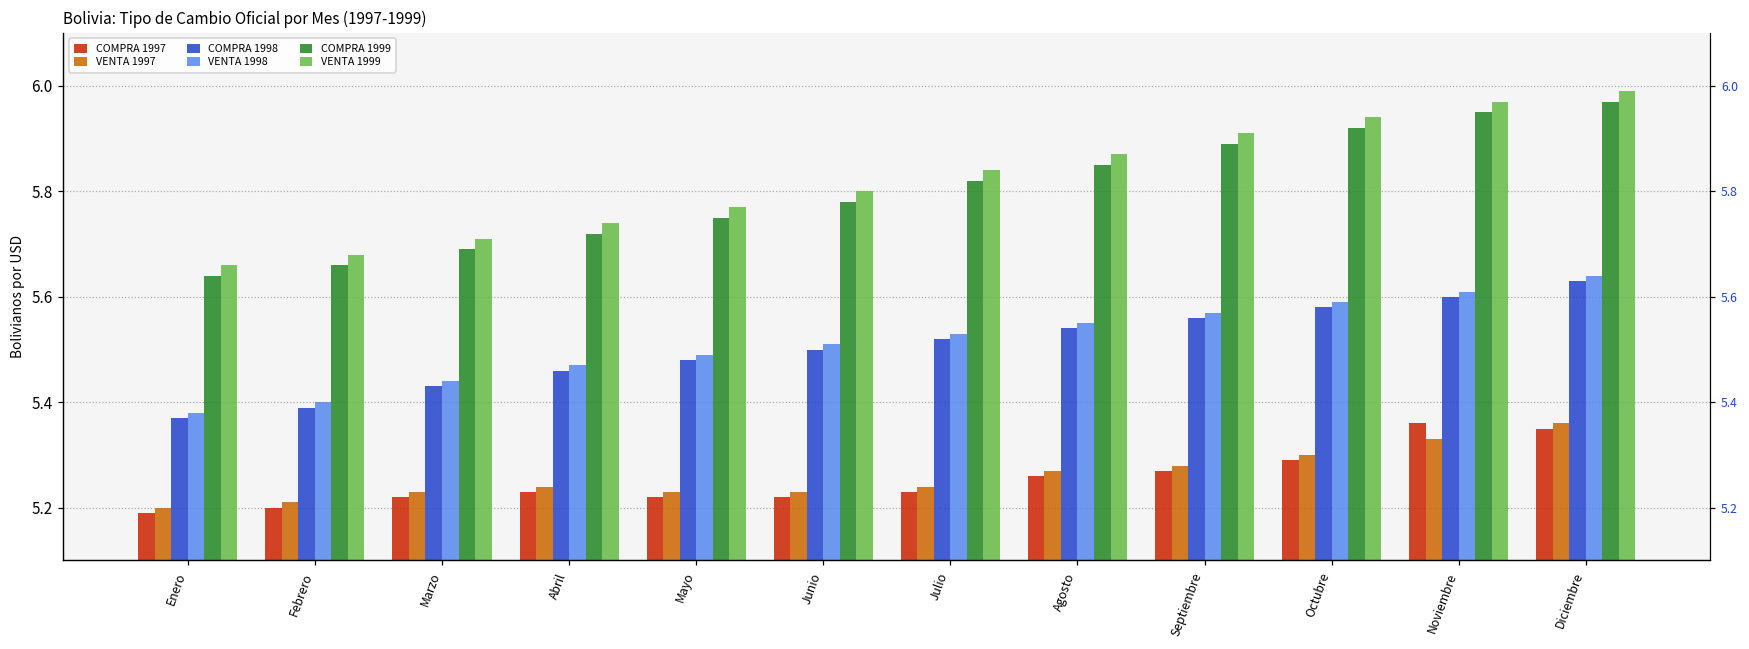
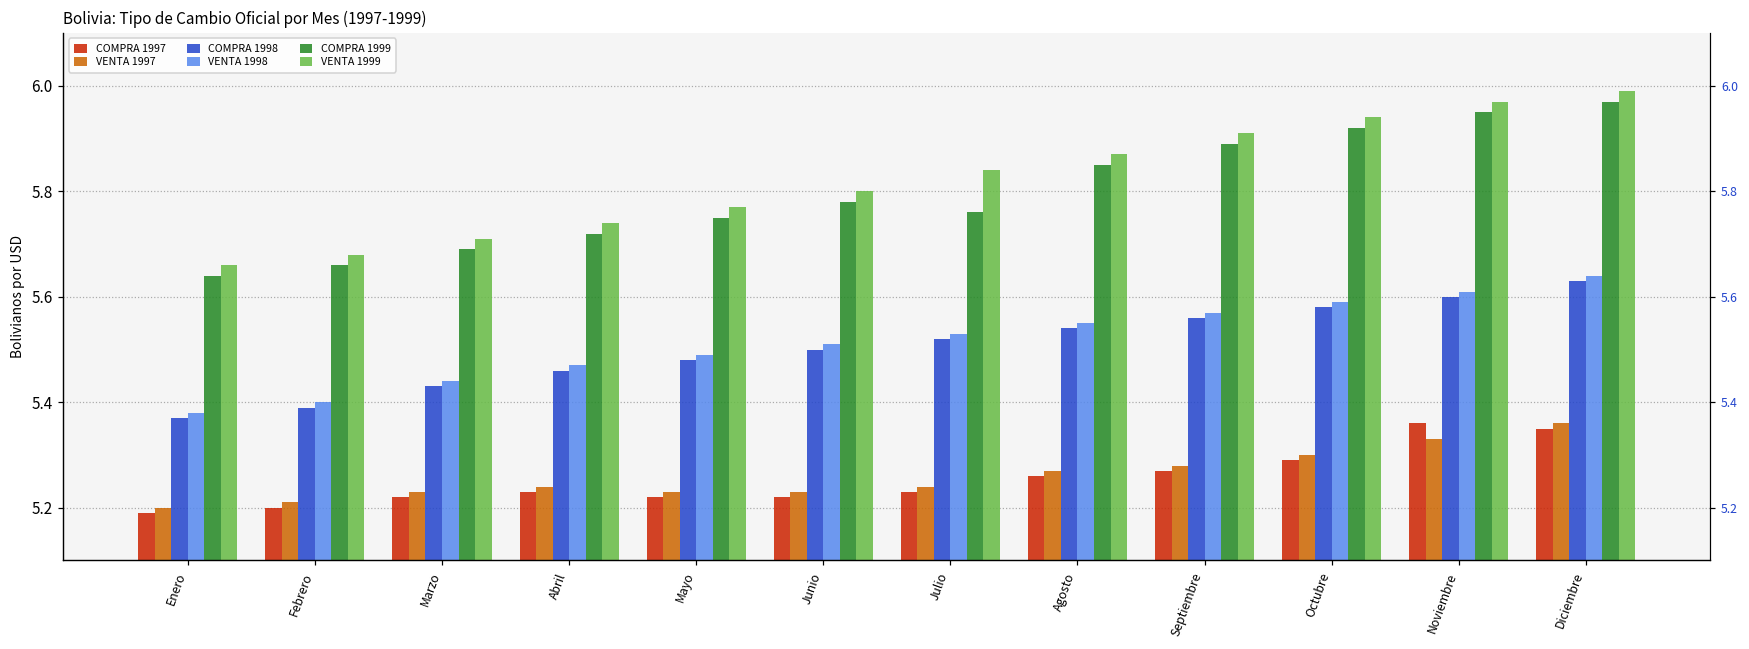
COMPRA 1999, Julio: 5.82 -> 5.76
